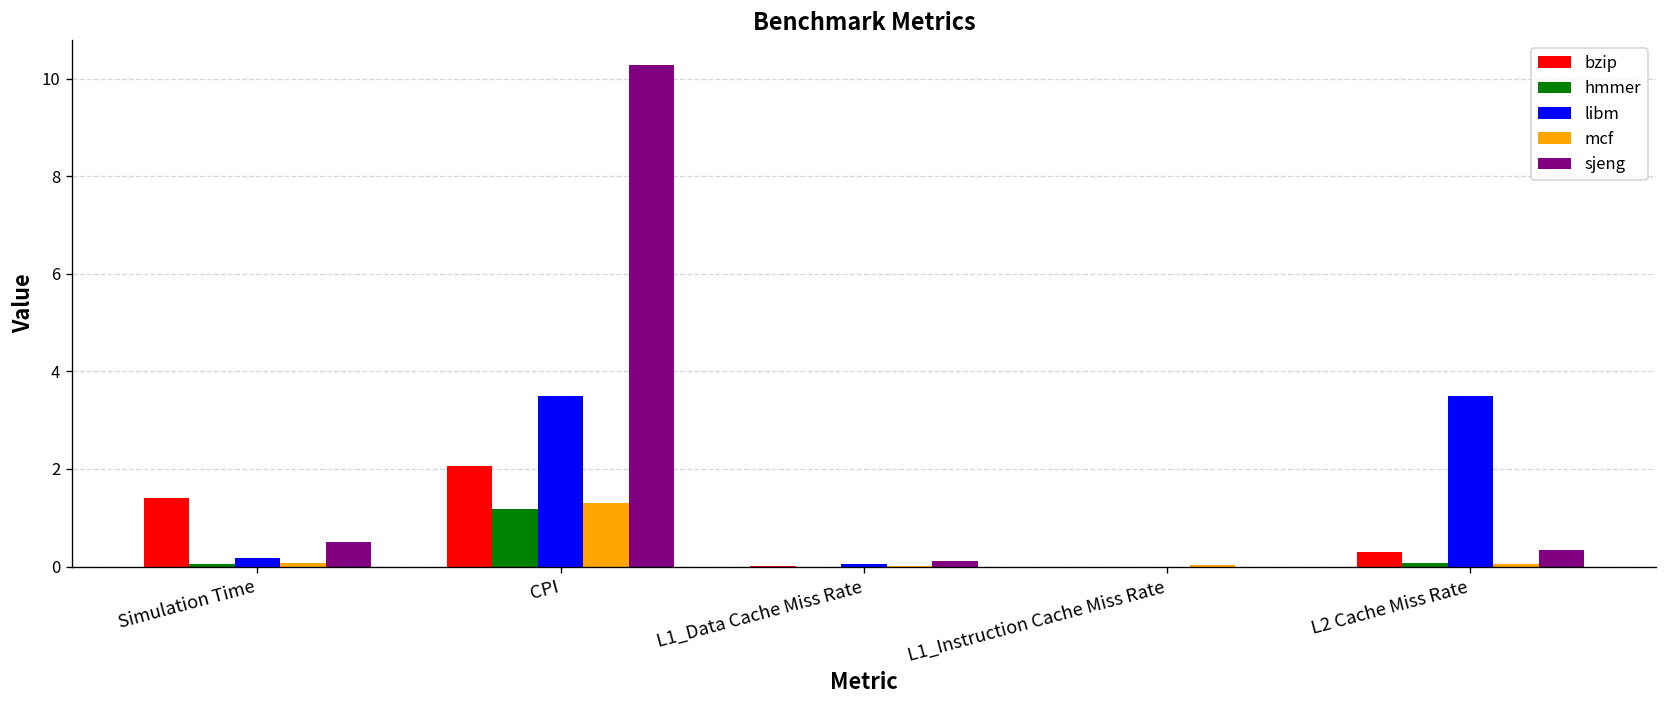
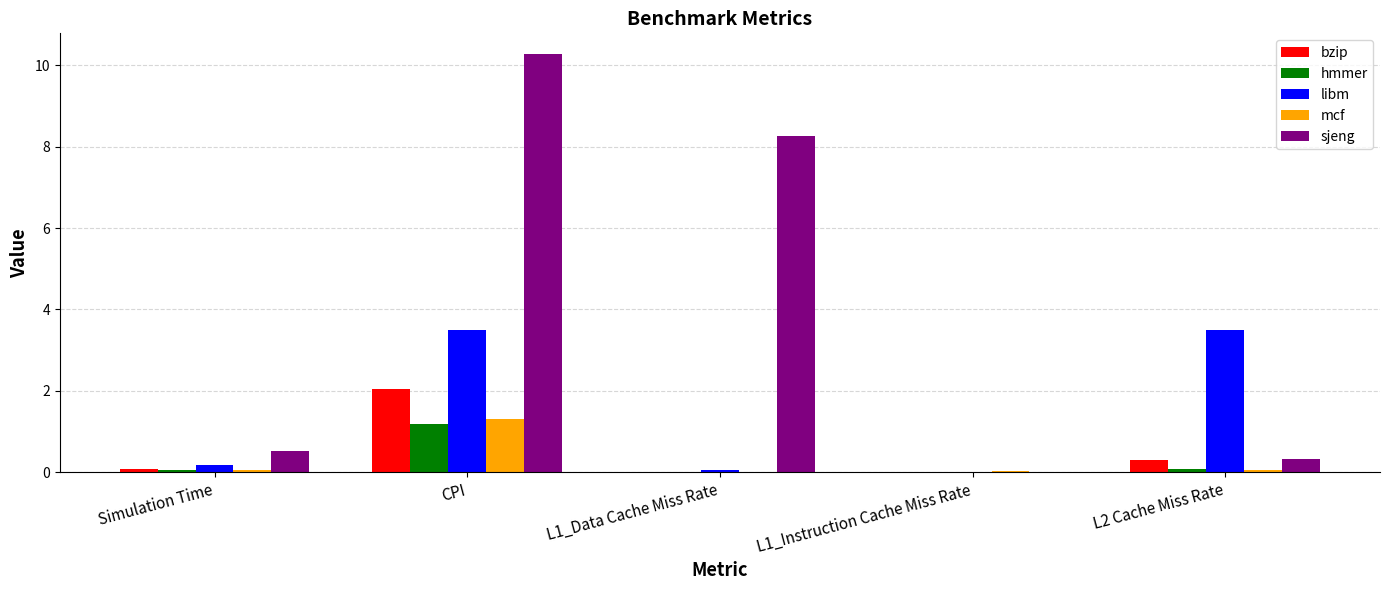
bzip, Simulation Time: 1.4 -> 0.1
sjeng, L1_Data Cache Miss Rate: 0.1 -> 8.3
